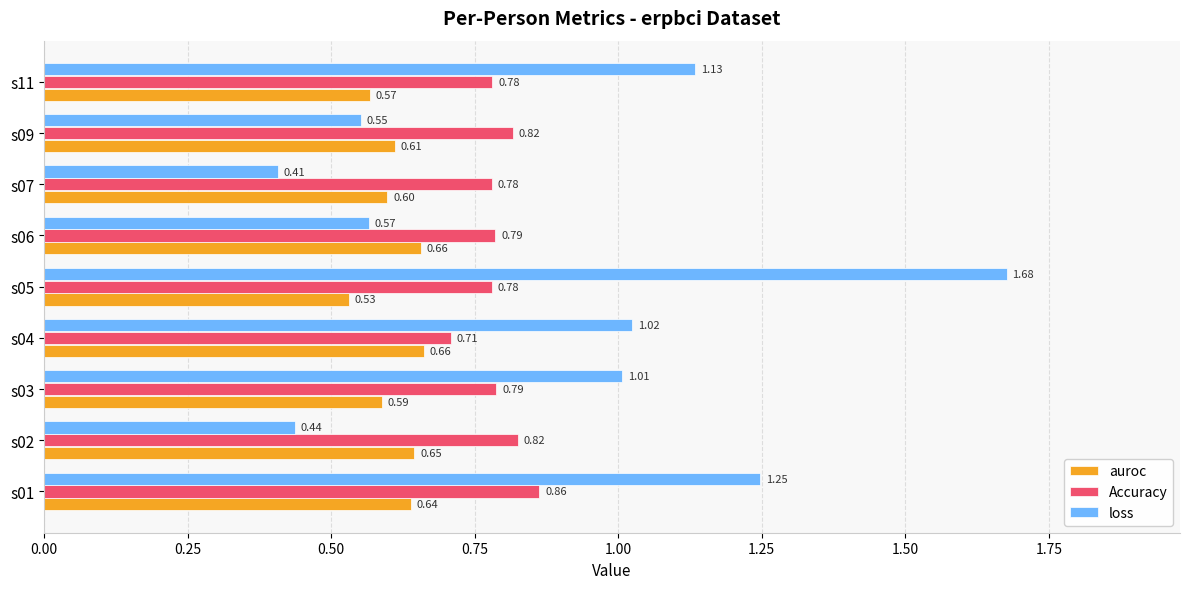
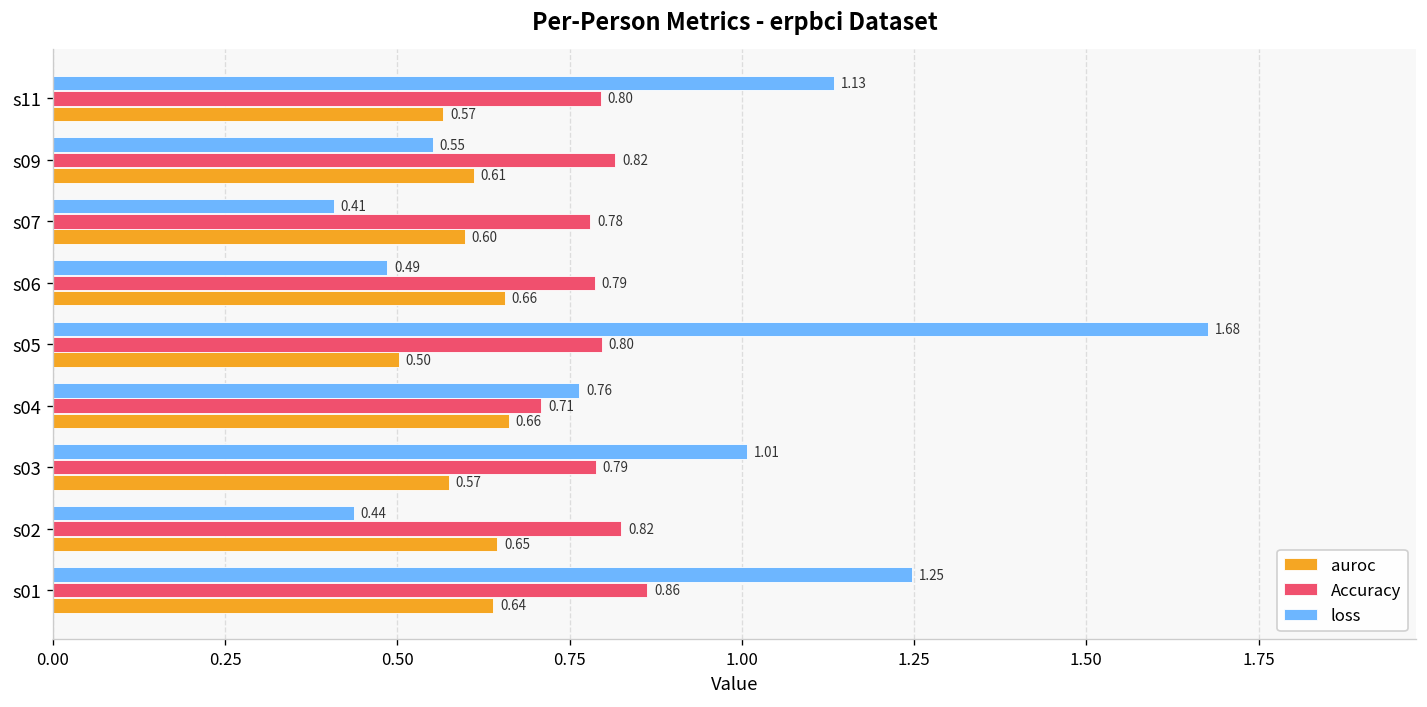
Accuracy, s11: 0.78 -> 0.80
loss, s06: 0.57 -> 0.49
Accuracy, s05: 0.78 -> 0.80
auroc, s05: 0.53 -> 0.50
loss, s04: 1.02 -> 0.76
auroc, s03: 0.59 -> 0.57
